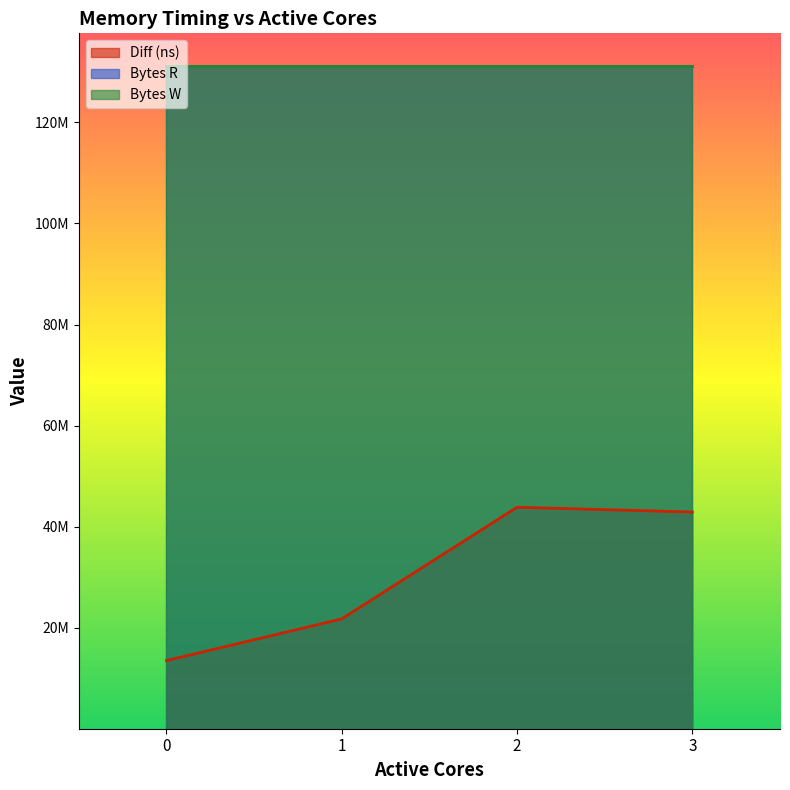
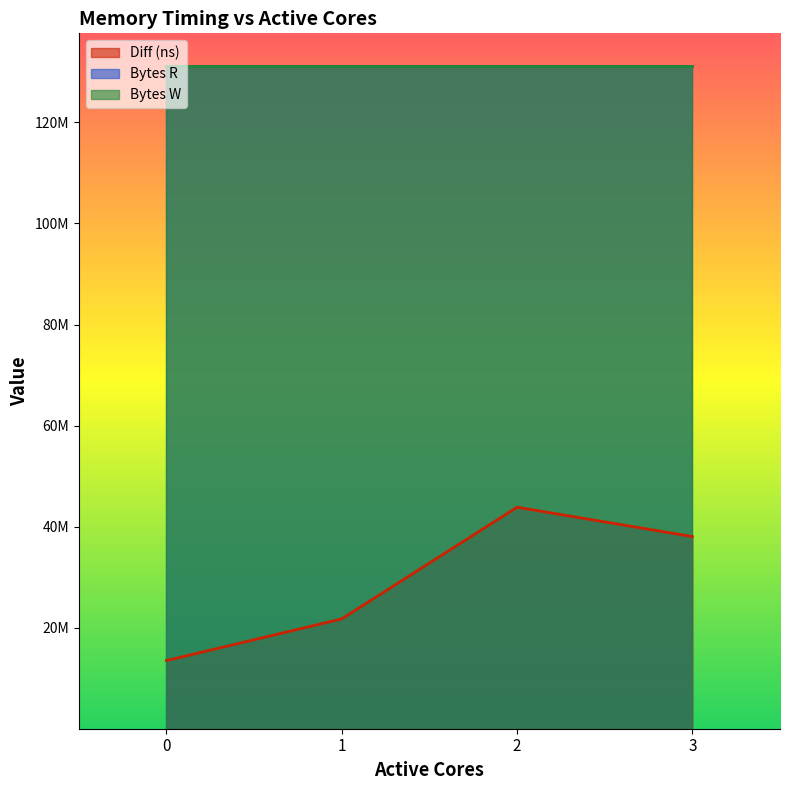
Diff (ns), 3: 43000000 -> 38000000
